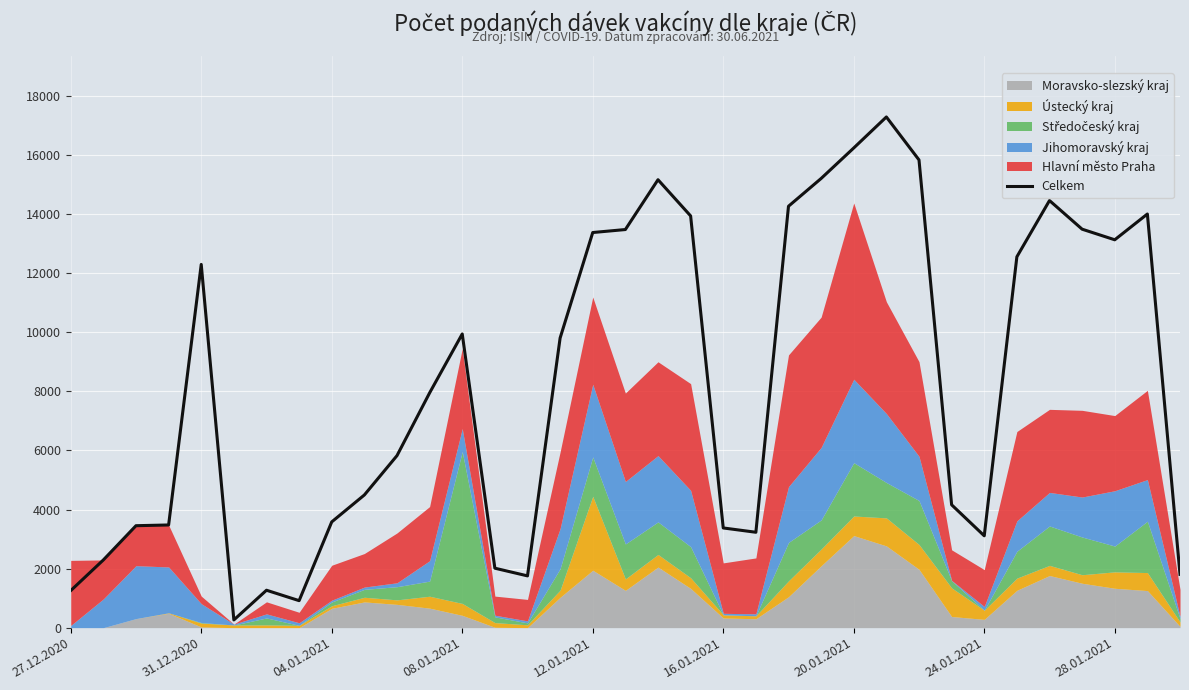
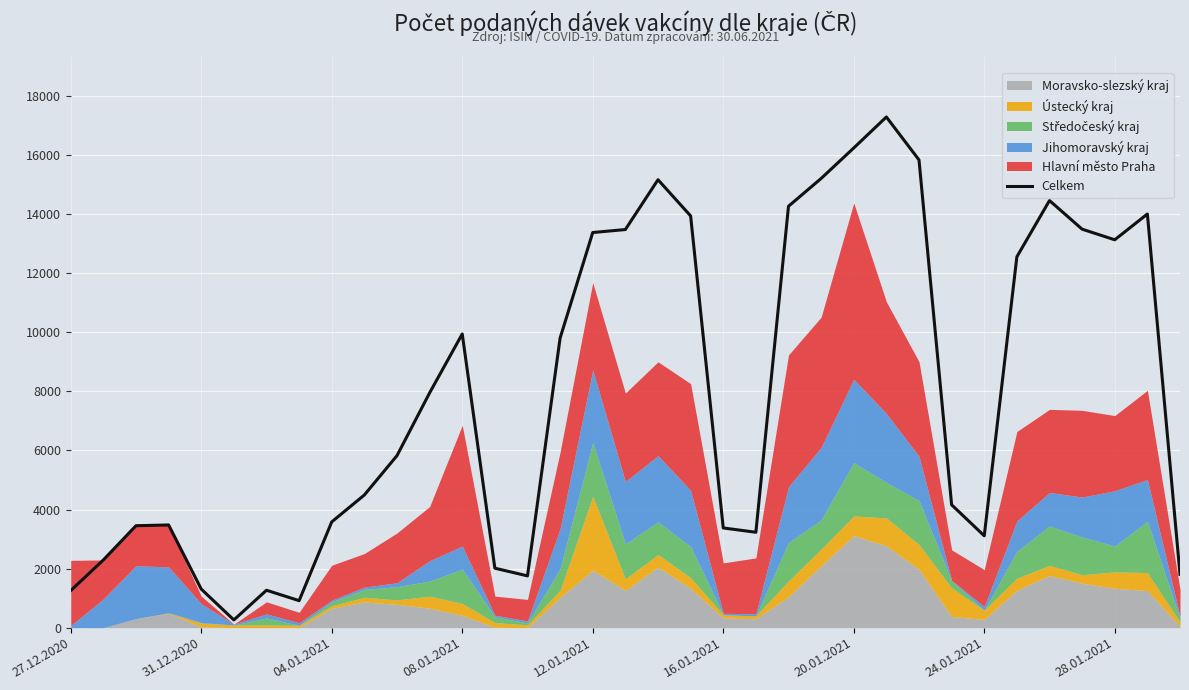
Celkem, 31.12.2020: 12300 -> 1300
Středočeský kraj, 08.01.2021: 5100 -> 1200
Hlavní město Praha, 08.01.2021: 2700 -> 4100
Středočeský kraj, 12.01.2021: 1300 -> 1800
